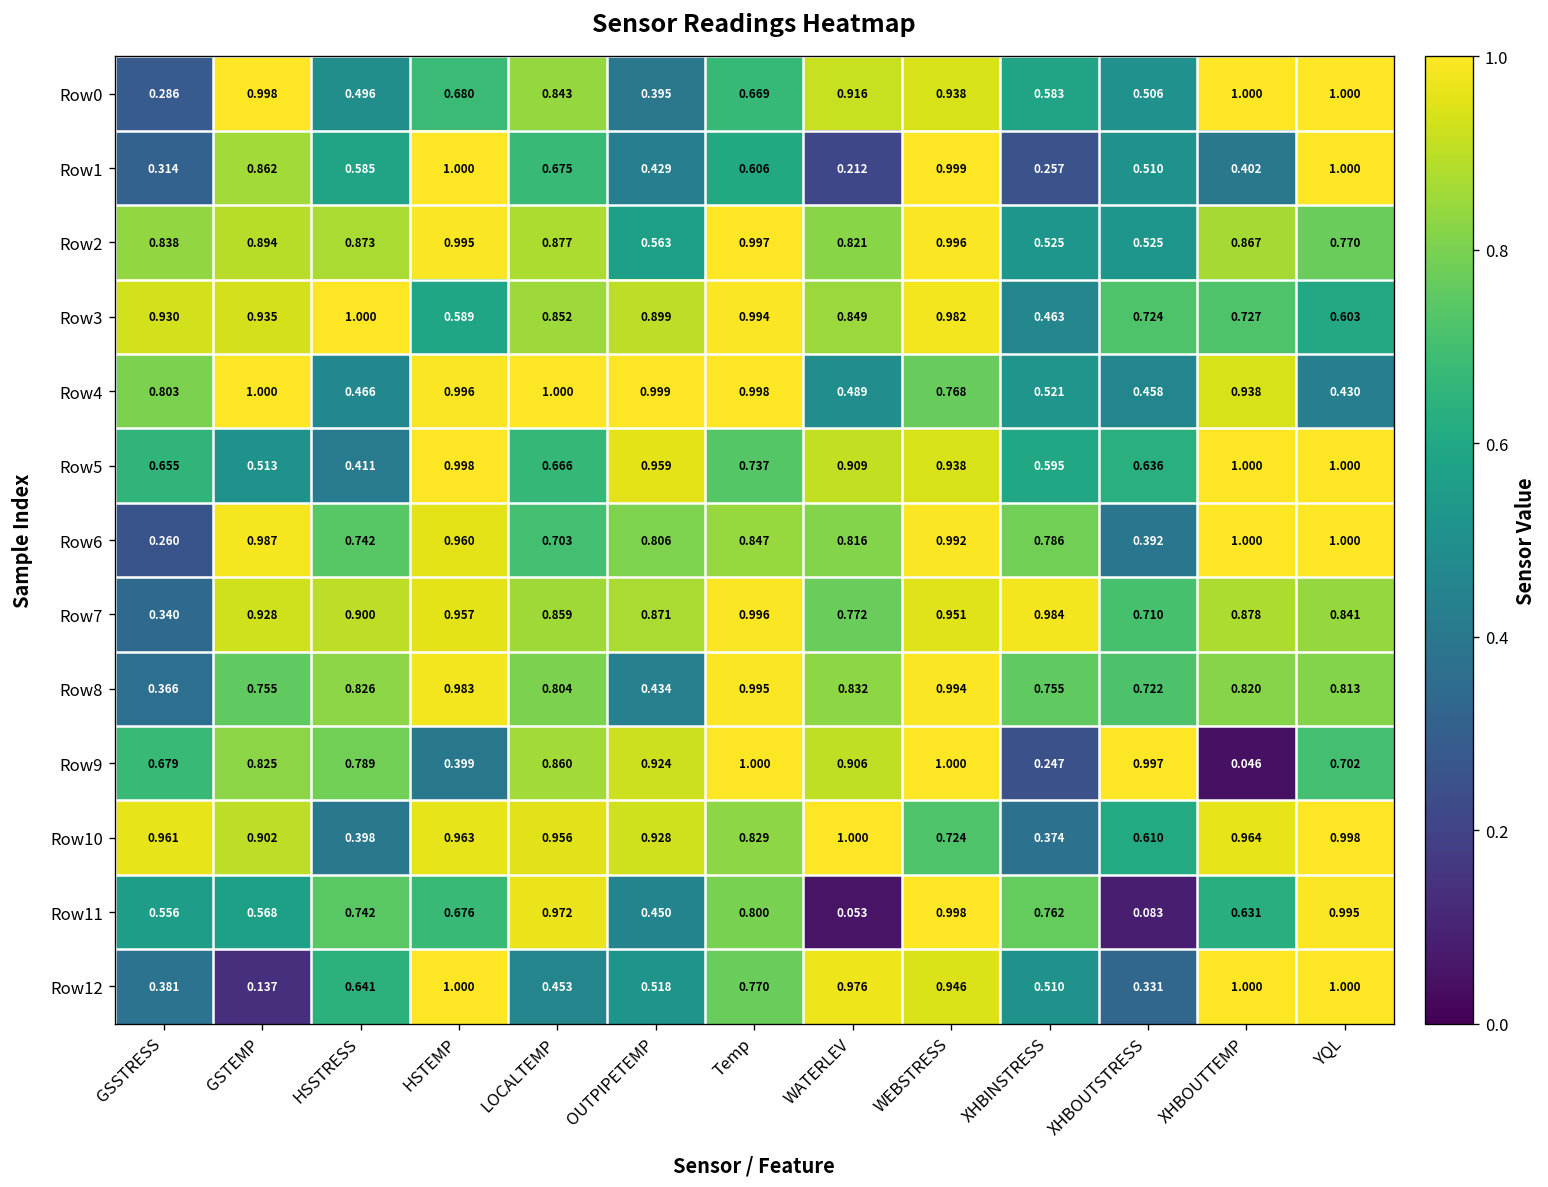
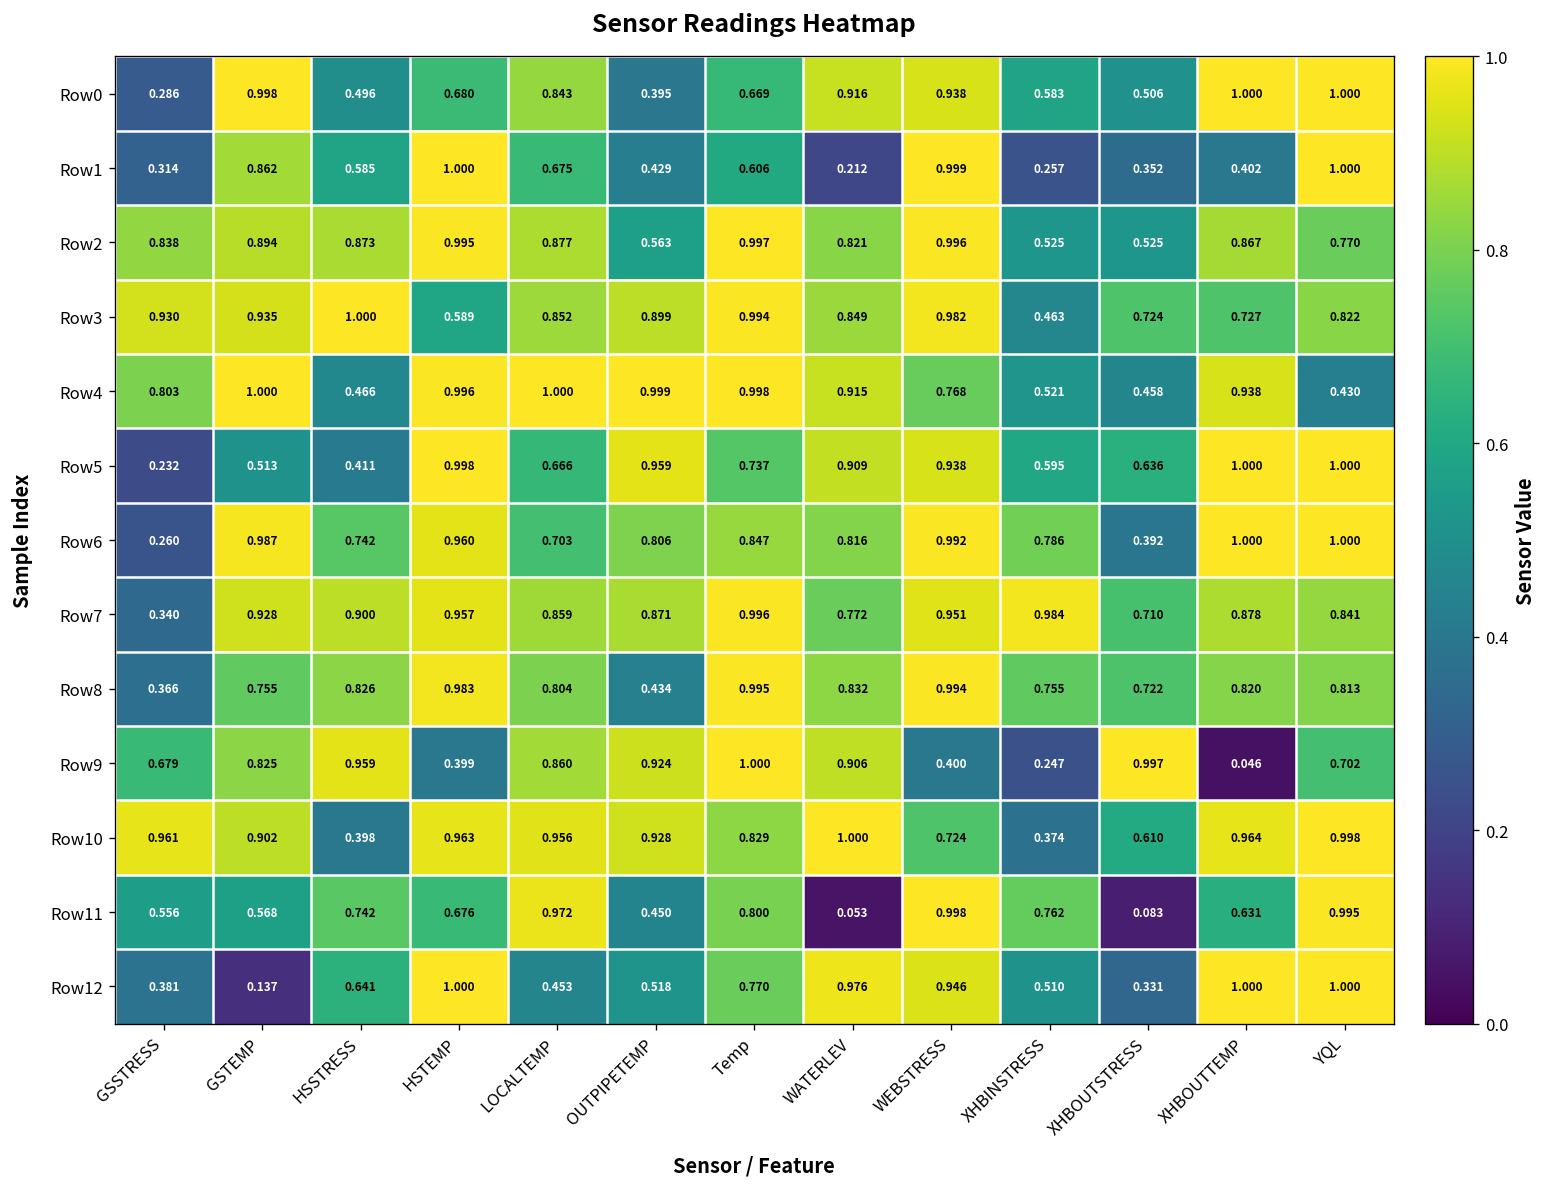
Row1, XHBOUTSTRESS: 0.510 -> 0.352
Row3, YQL: 0.603 -> 0.822
Row4, WATERLEV: 0.489 -> 0.915
Row5, GSSTRESS: 0.655 -> 0.232
Row9, HSSTRESS: 0.789 -> 0.959
Row9, WEBSTRESS: 1.000 -> 0.400
